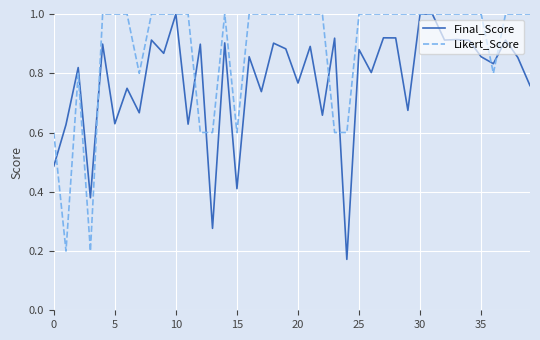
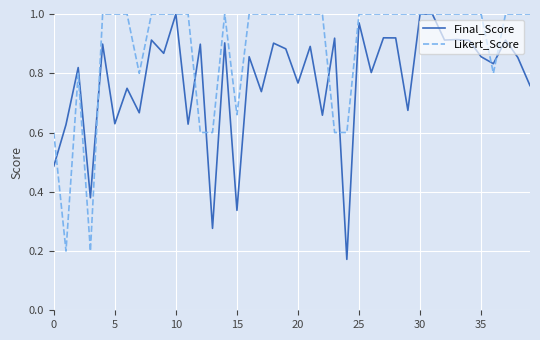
Final_Score, 15: 0.41 -> 0.34
Likert_Score, 15: 0.60 -> 0.66
Final_Score, 25: 0.88 -> 0.97
